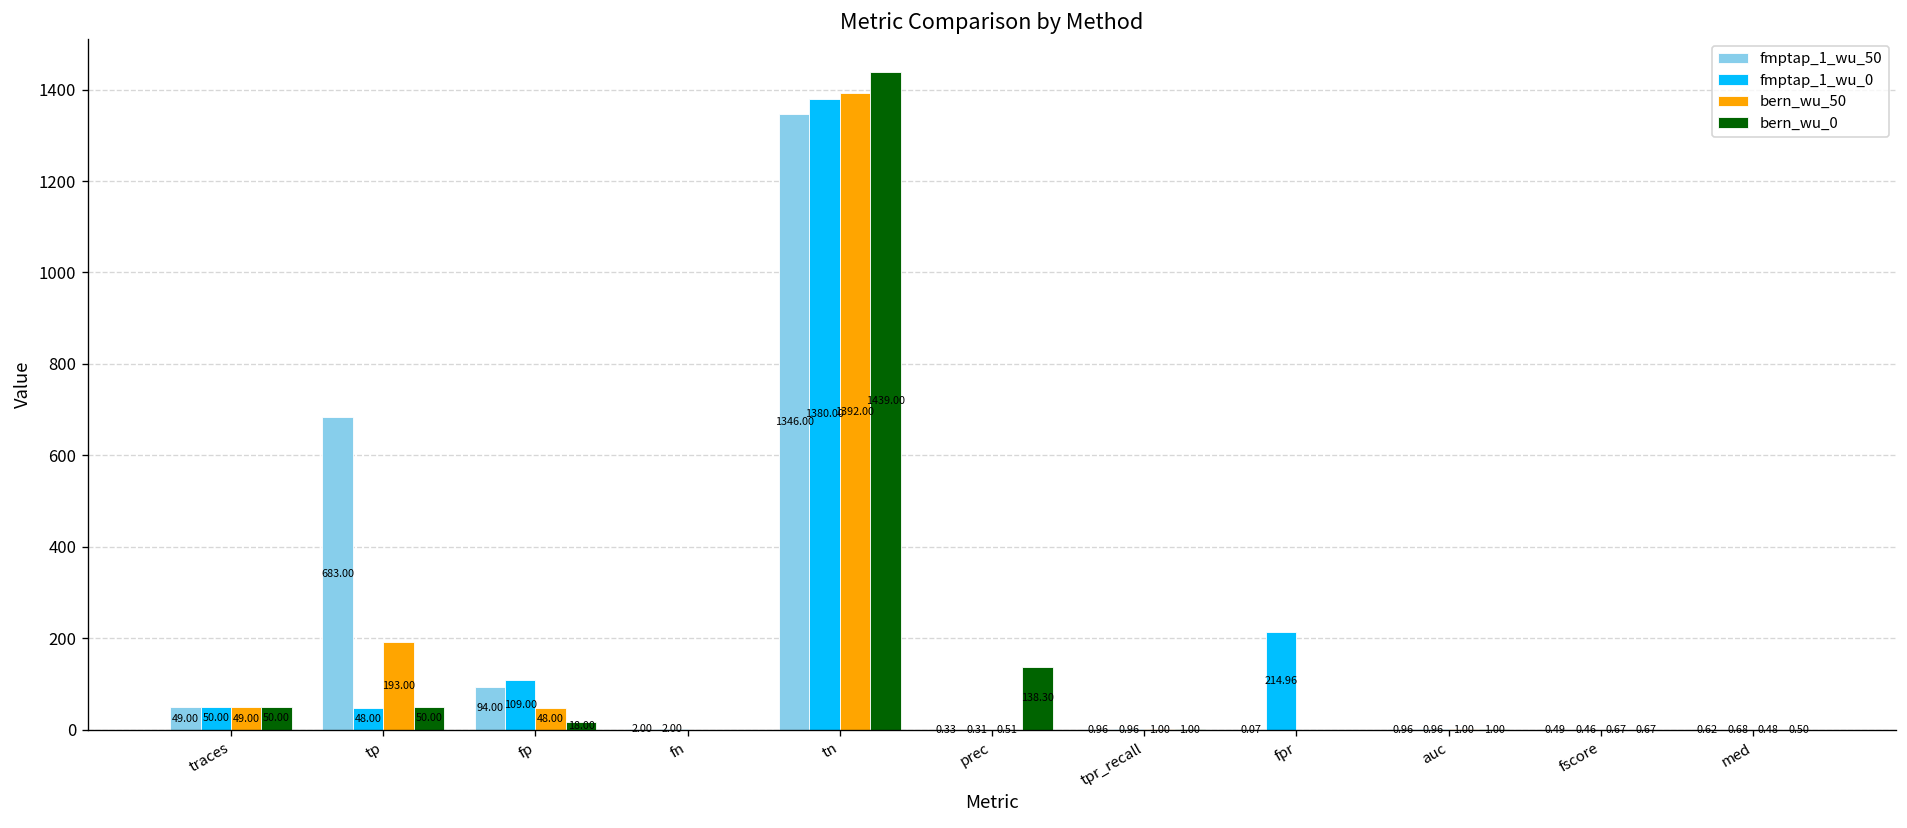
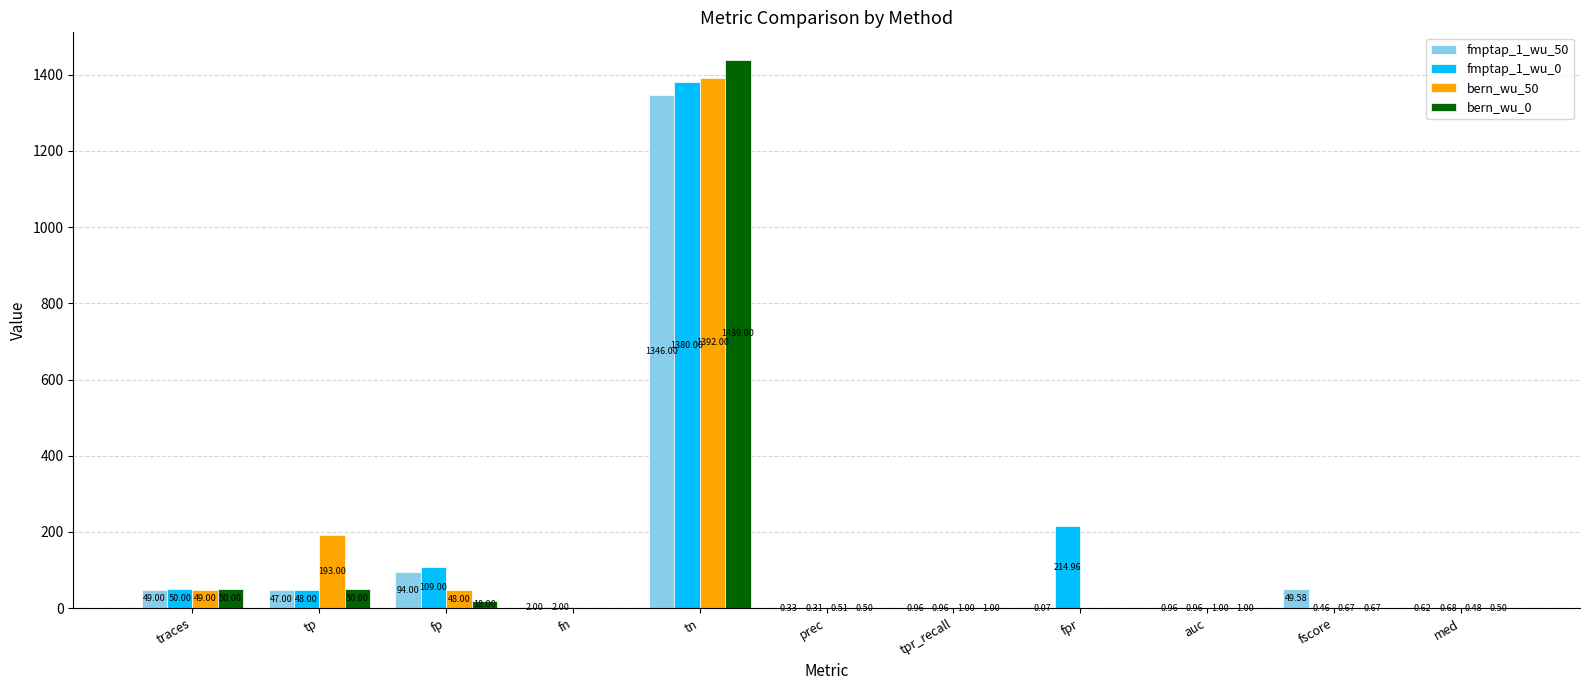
fmptap_1_wu_50, tp: 683.00 -> 47.00
bern_wu_0, prec: 138.30 -> 0.50
fmptap_1_wu_50, fscore: 0.49 -> 49.58
